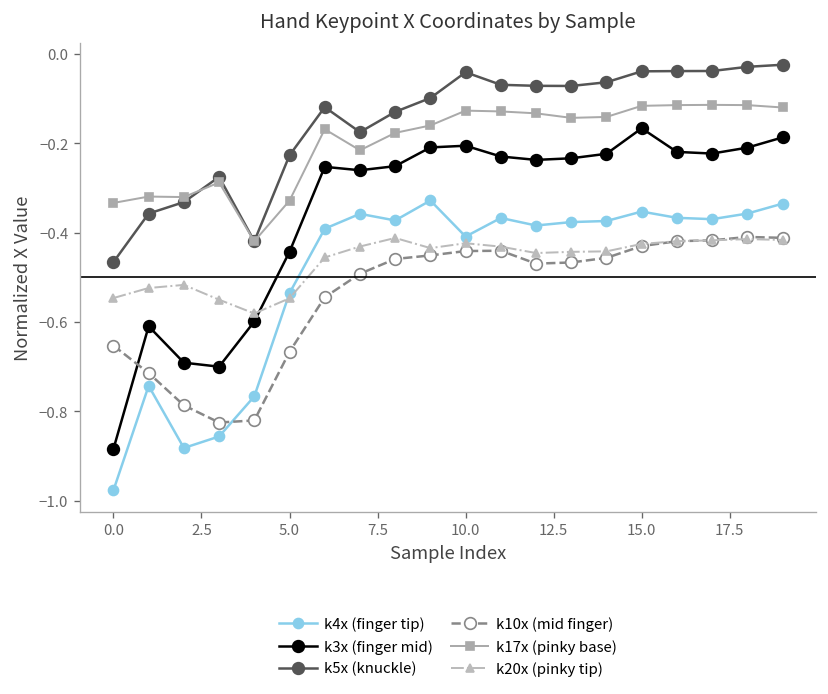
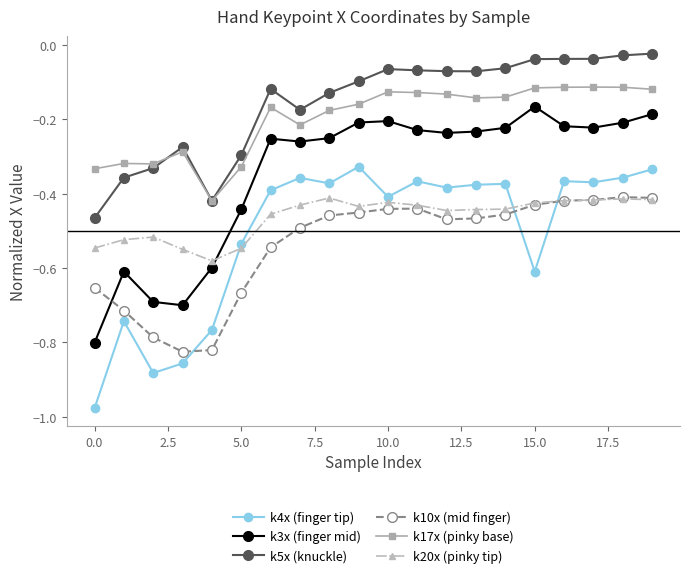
k3x (finger mid), 0.0: -0.88 -> -0.80
k5x (knuckle), 5.0: -0.23 -> -0.30
k5x (knuckle), 10.0: -0.04 -> -0.07
k4x (finger tip), 15.0: -0.35 -> -0.61
